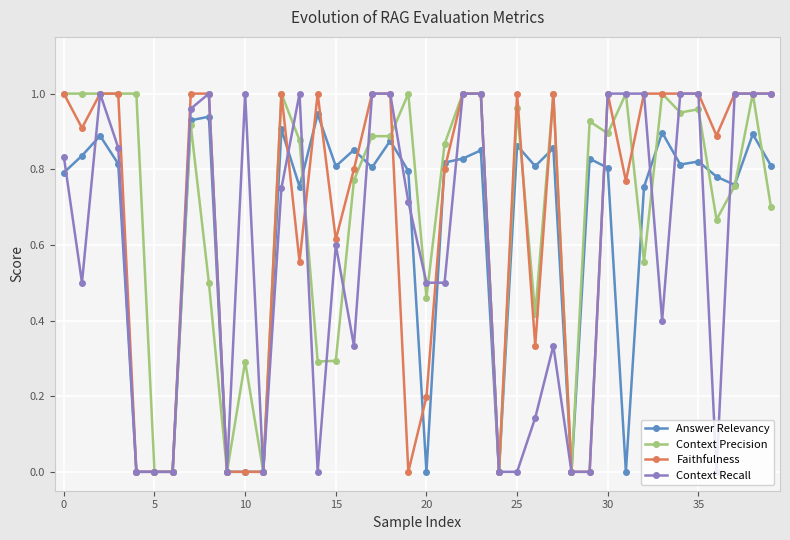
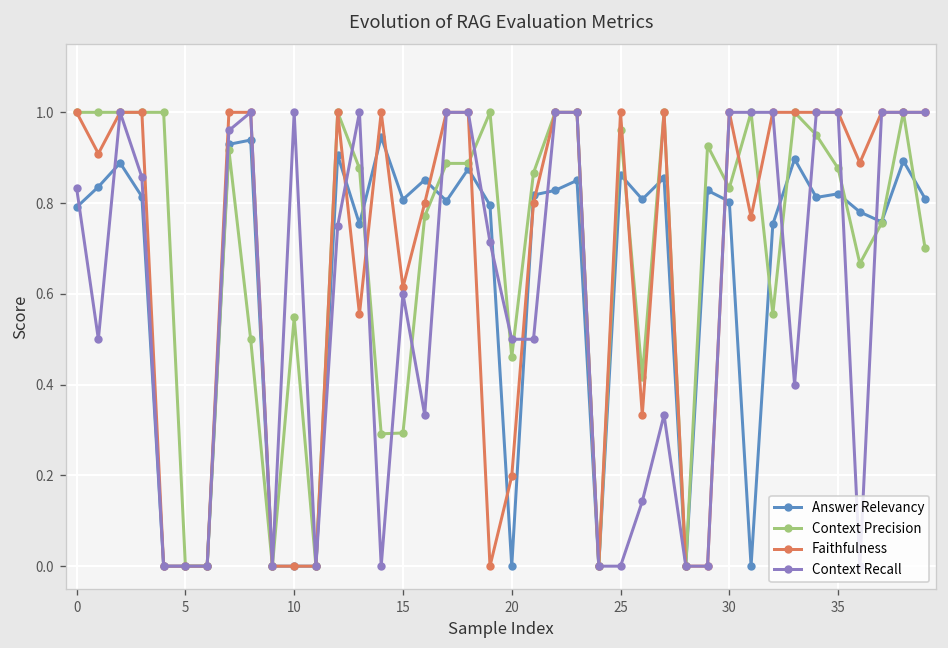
Context Precision, 10: 0.29 -> 0.55
Context Precision, 30: 0.89 -> 0.83
Context Precision, 35: 0.96 -> 0.88
